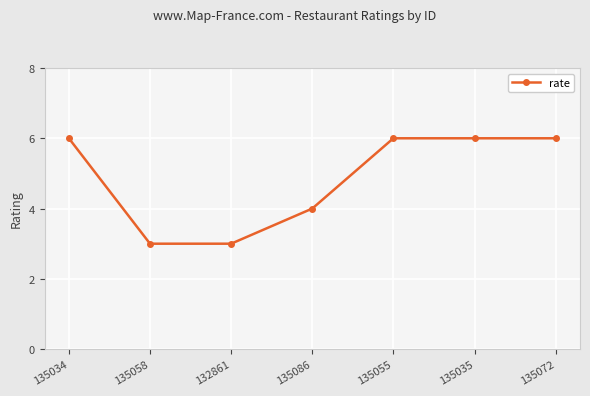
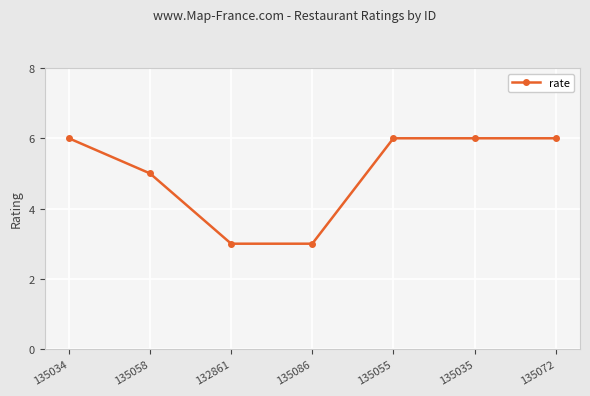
135058: 3 -> 5
135086: 4 -> 3
